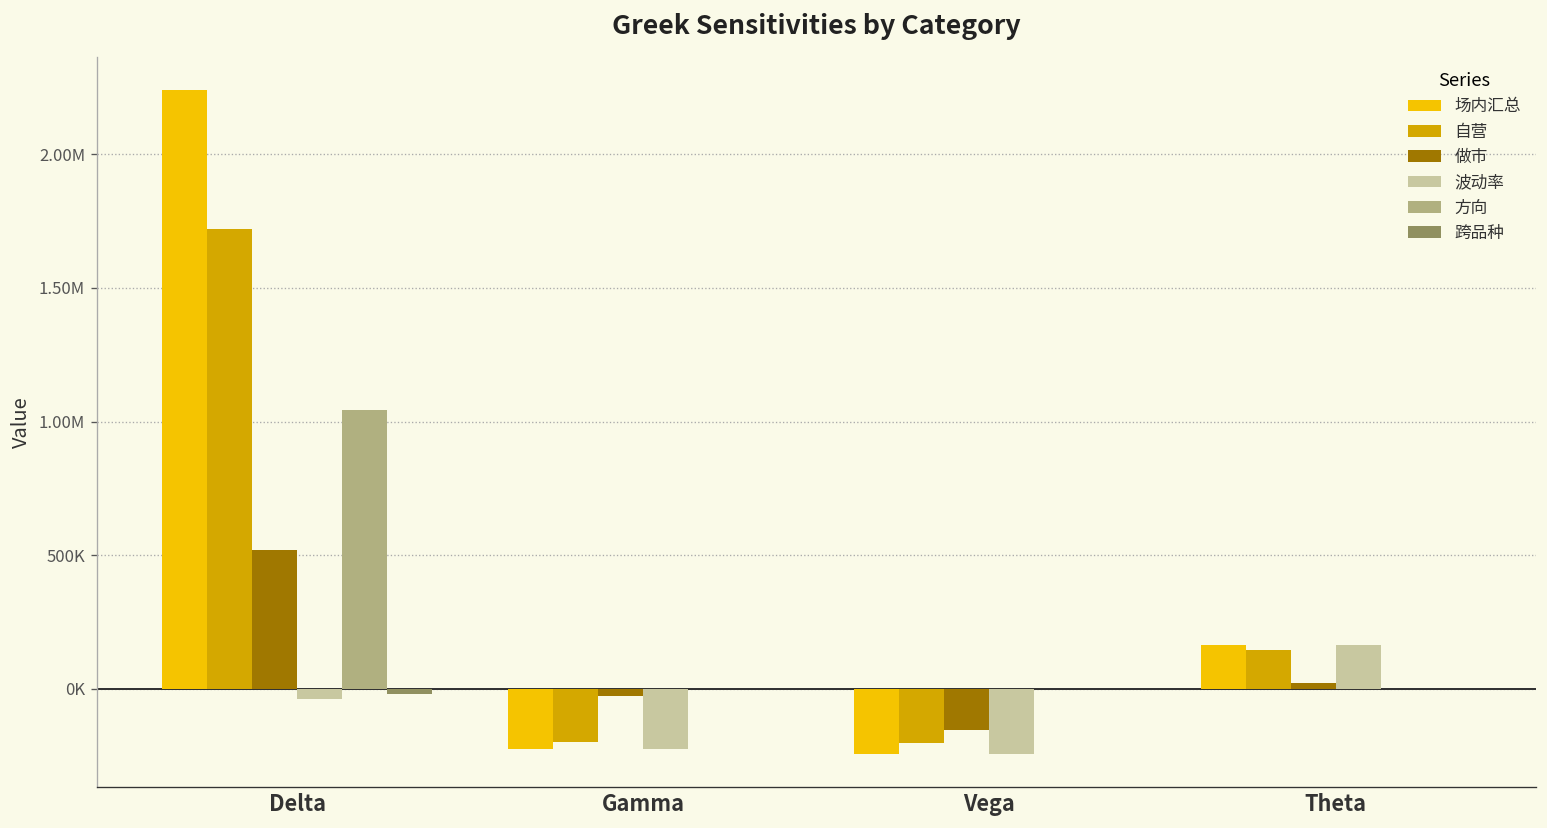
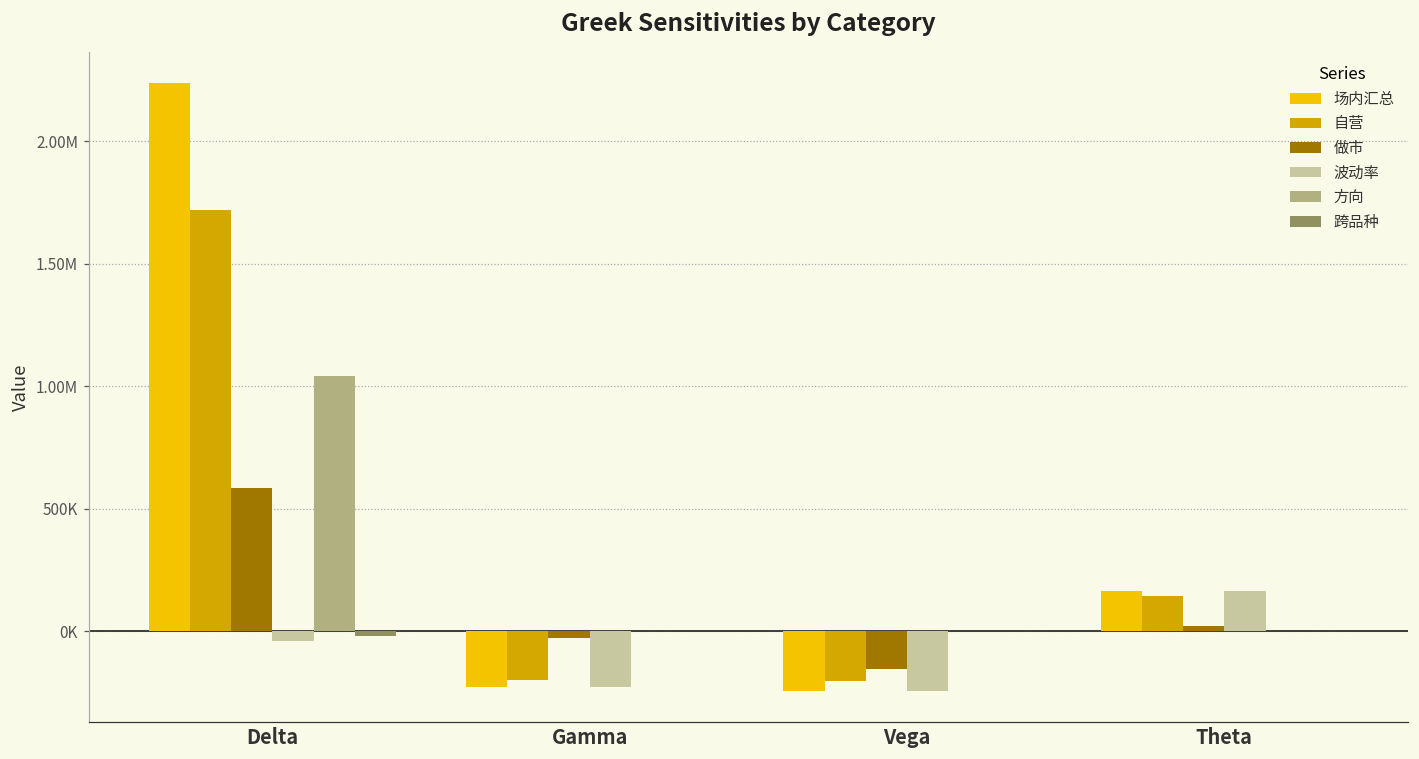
做市, Delta: 520000 -> 580000
